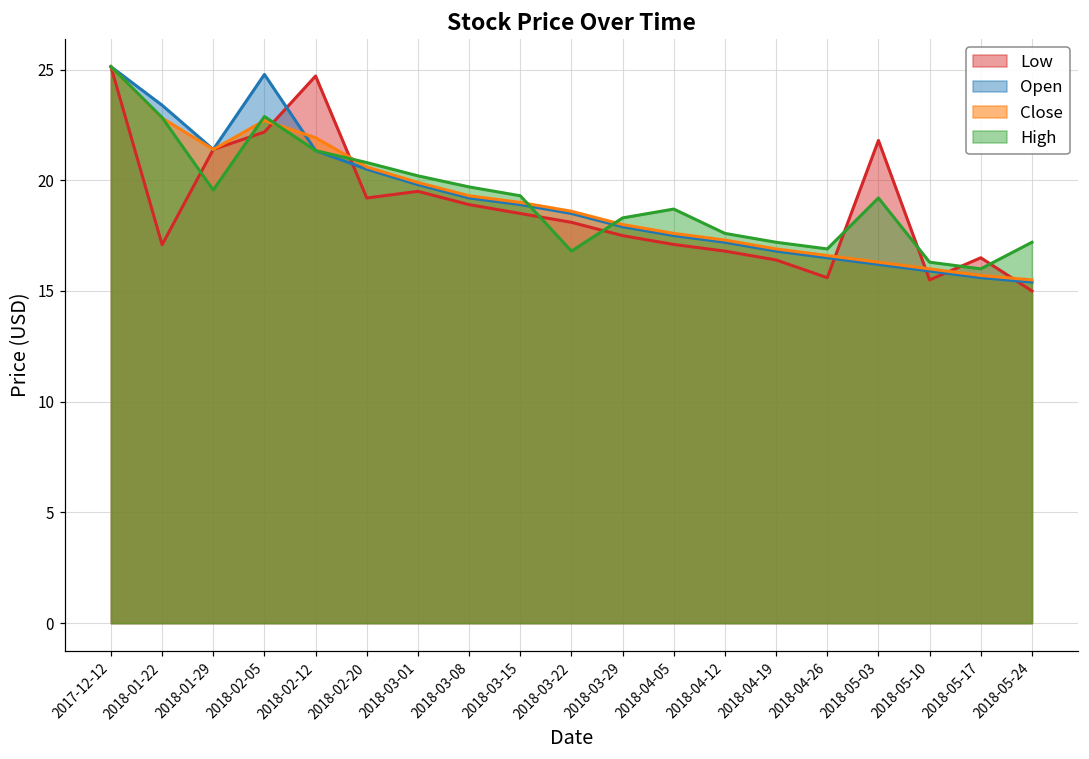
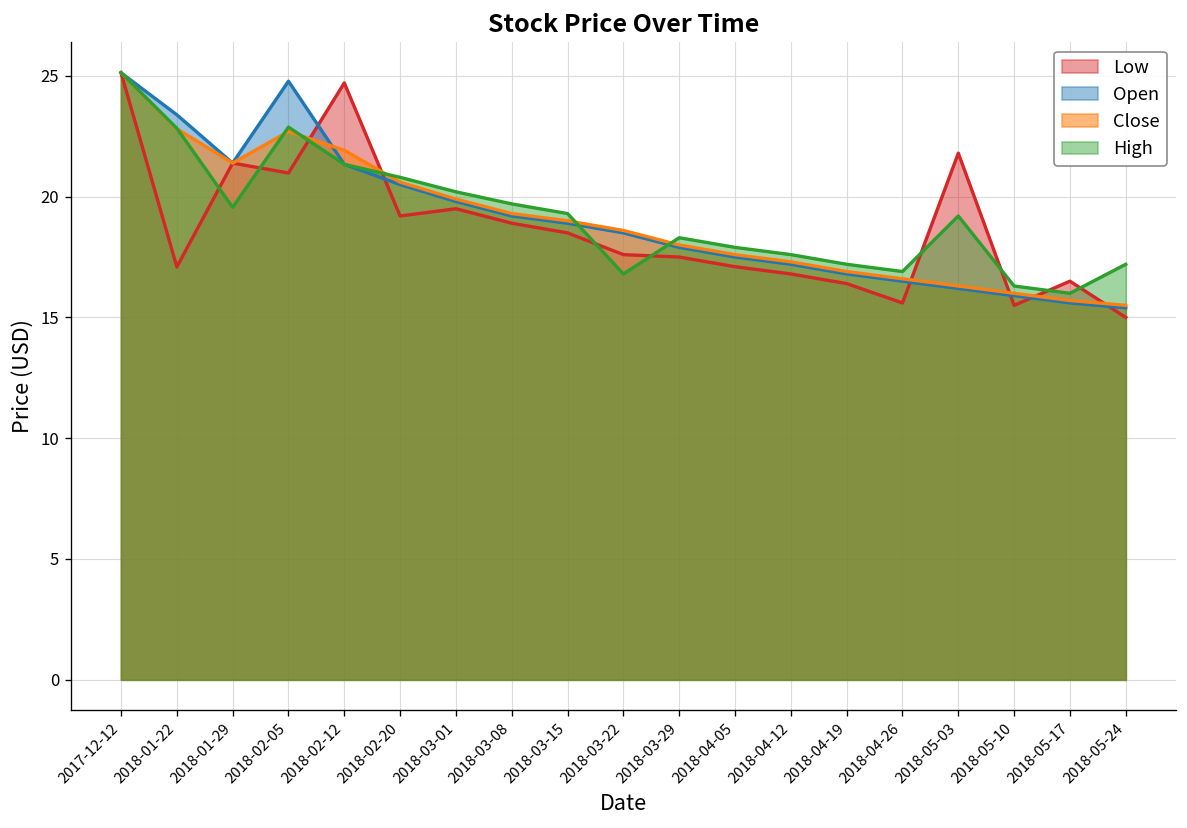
Low, 2018-02-05: 22.2 -> 21.0
Low, 2018-03-22: 18.1 -> 17.6
High, 2018-04-05: 18.7 -> 17.9
